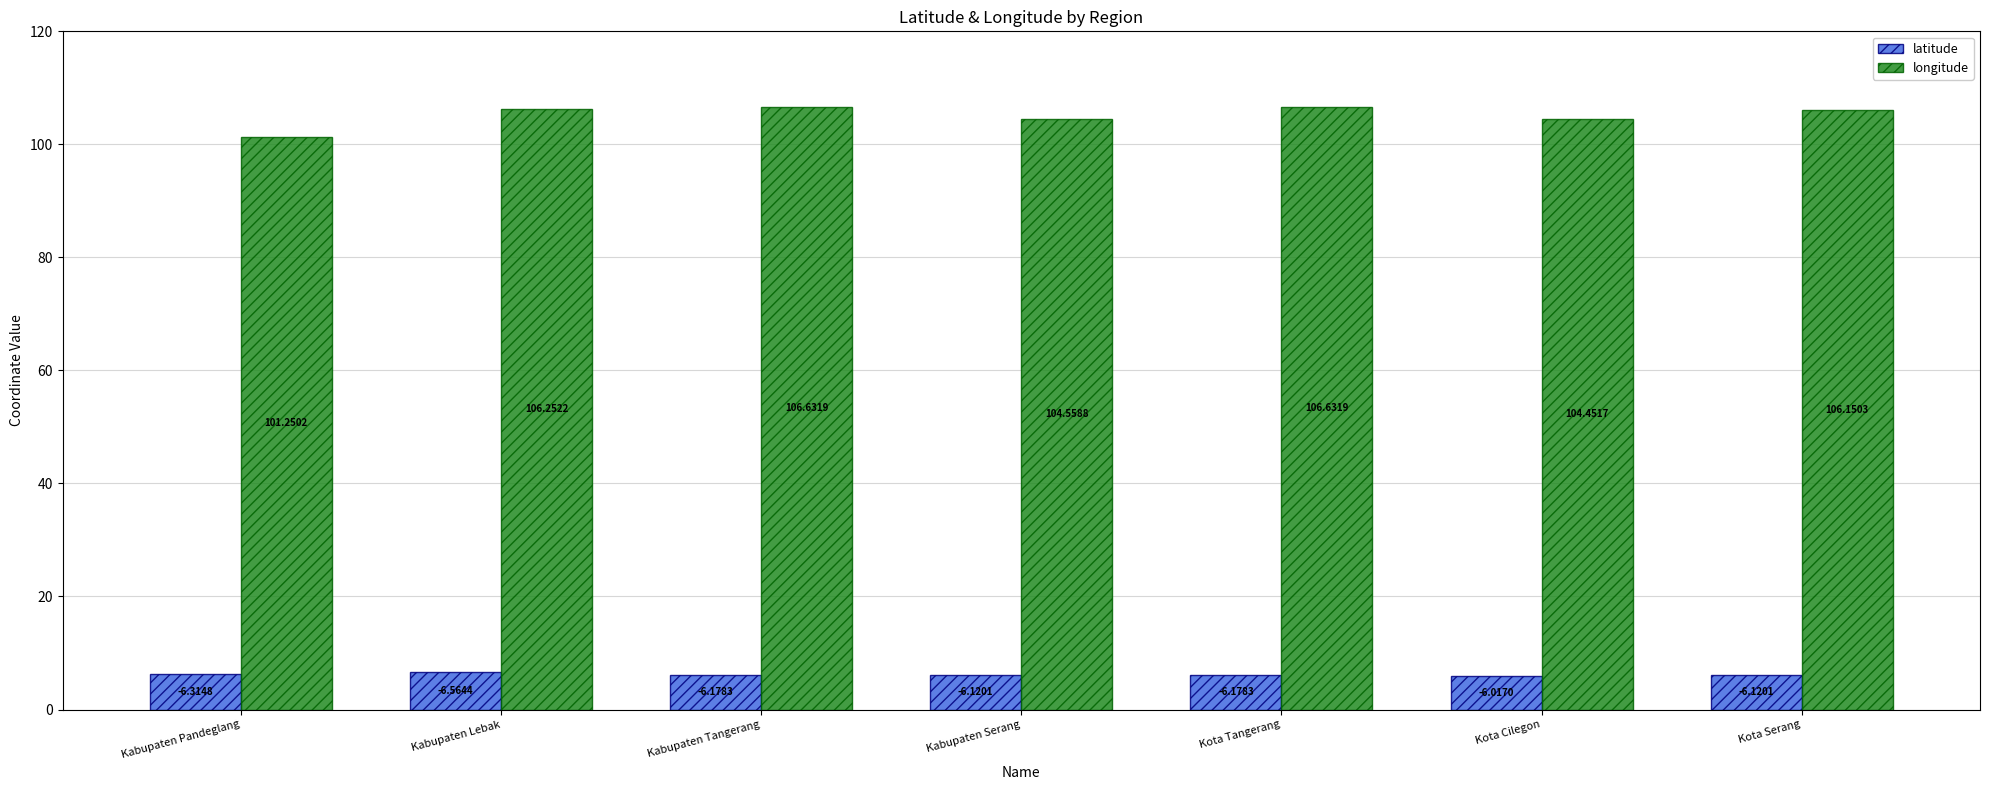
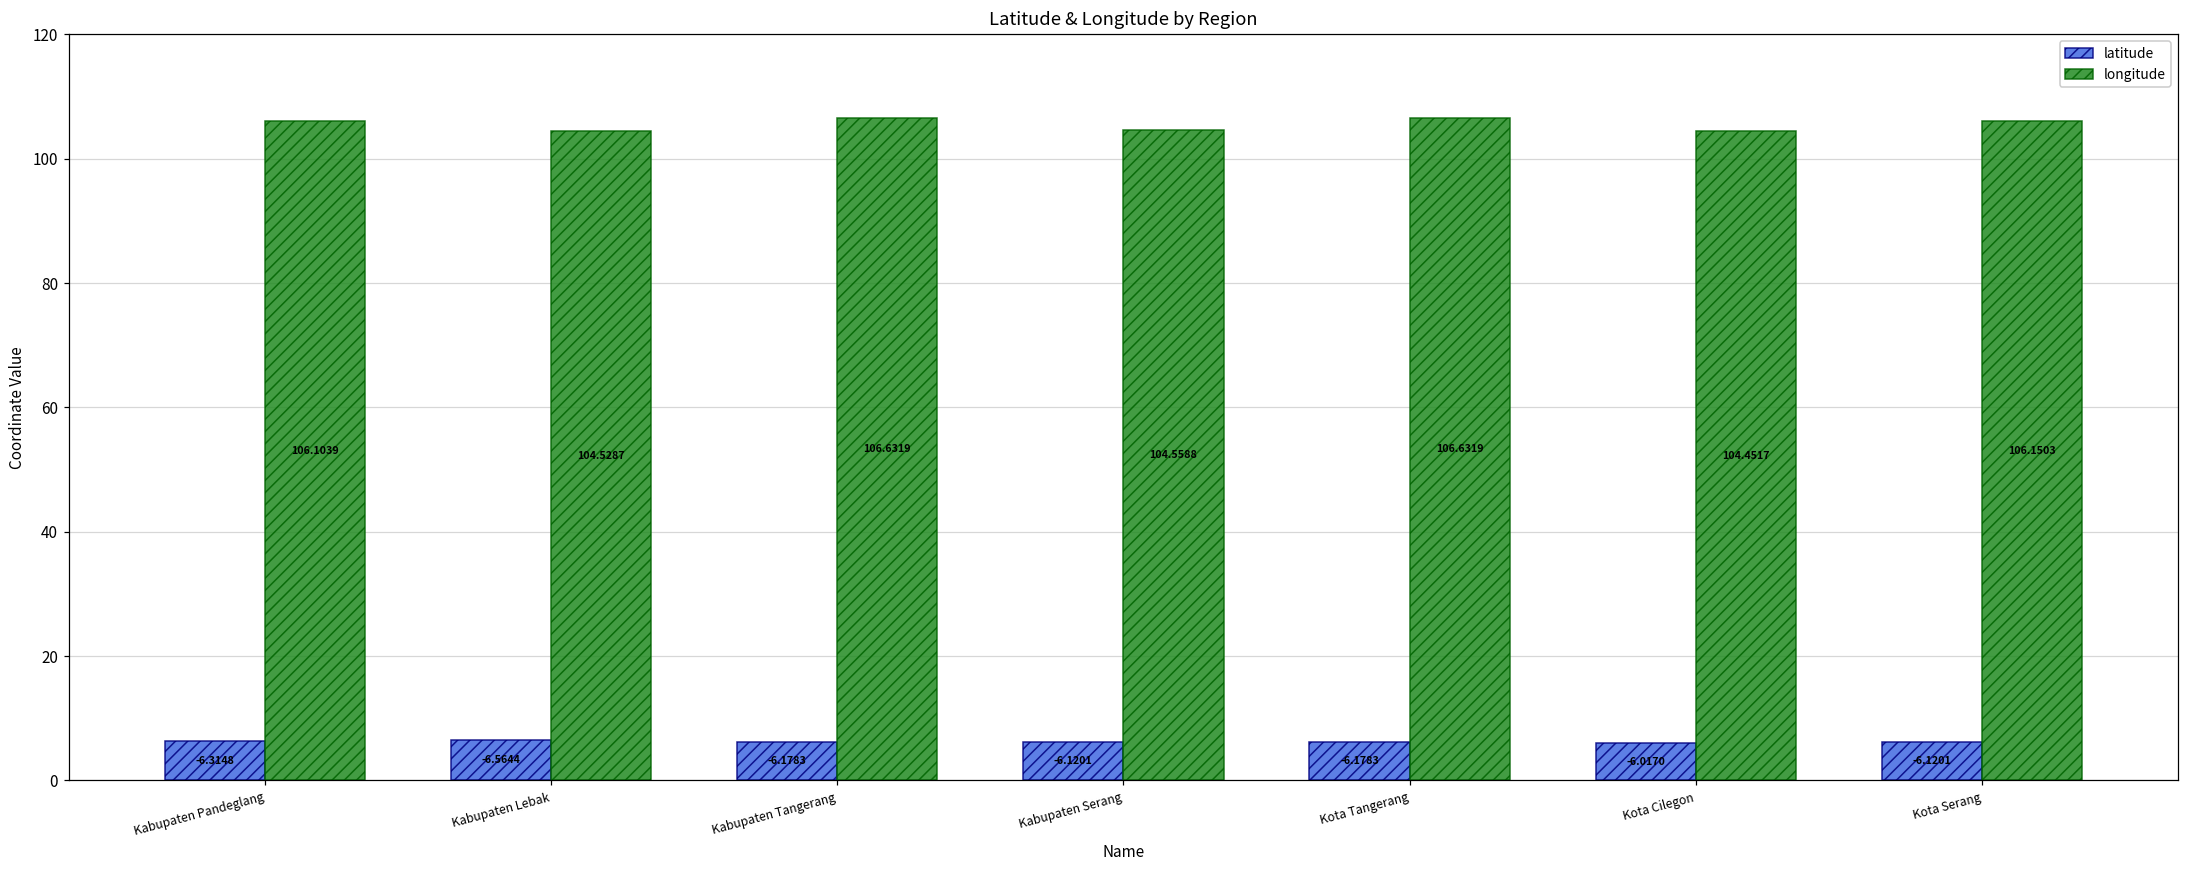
longitude, Kabupaten Pandeglang: 101.2502 -> 106.1039
longitude, Kabupaten Lebak: 106.2522 -> 104.5287
